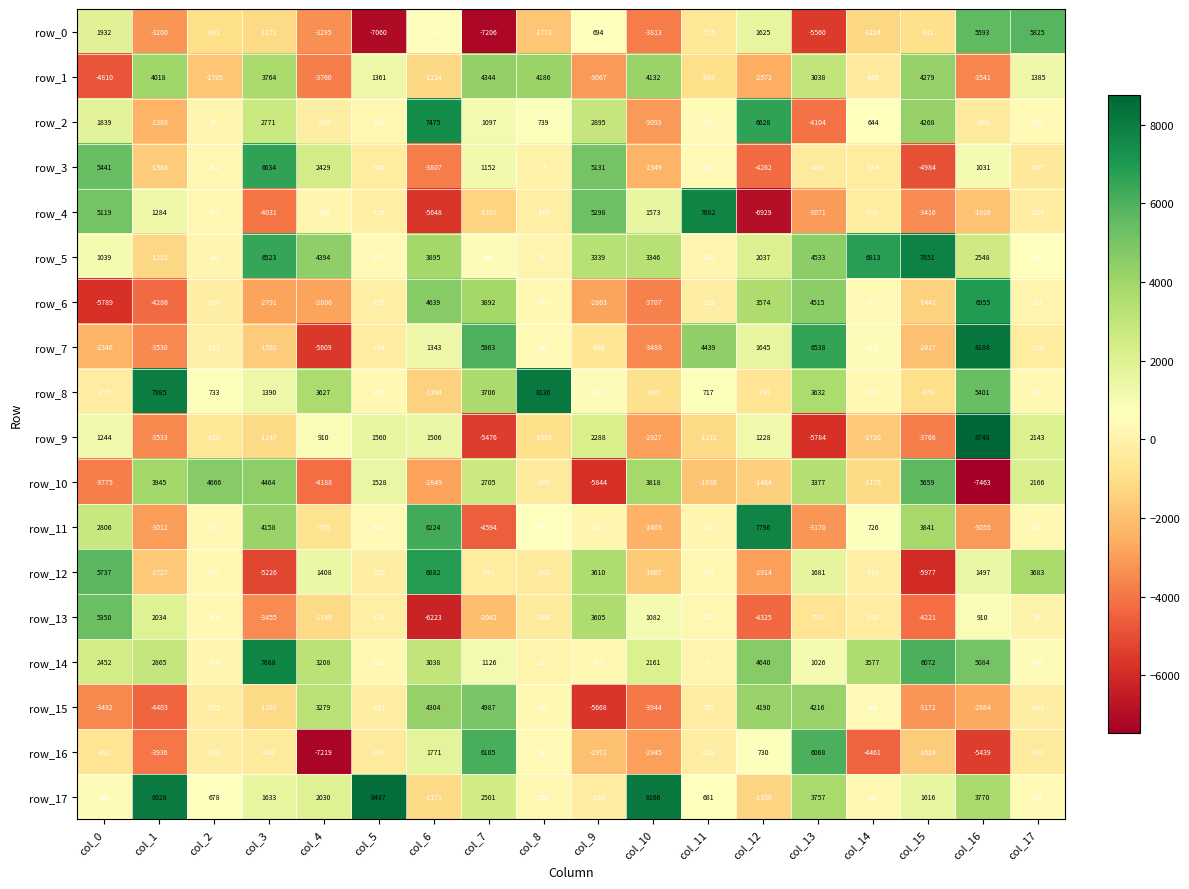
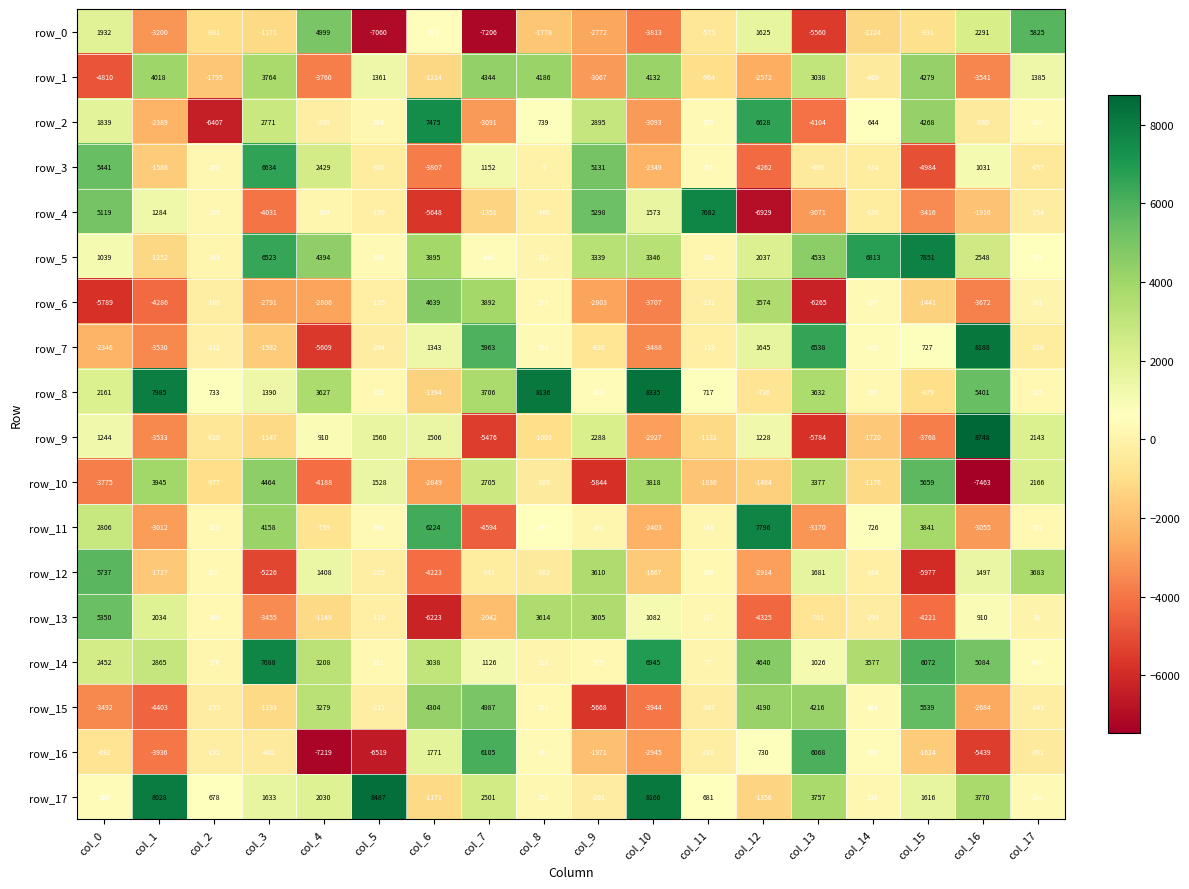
row_0, col_4: -3295 -> 4999
row_0, col_9: 694 -> -2772
row_0, col_16: 5593 -> 2291
row_2, col_2: 92 -> -6407
row_2, col_7: 1097 -> -3091
row_6, col_13: 4515 -> -6265
row_6, col_16: 6955 -> -3672
row_7, col_11: 4439 -> -133
row_7, col_15: -2017 -> 727
row_8, col_0: -275 -> 2161
row_8, col_10: -908 -> 8335
row_10, col_2: 4666 -> -977
row_12, col_6: 6882 -> -4223
row_13, col_8: -388 -> 3614
row_14, col_10: 2161 -> 6945
row_15, col_15: -3172 -> 5539
row_16, col_5: -387 -> -6519
row_16, col_14: -4461 -> 389
